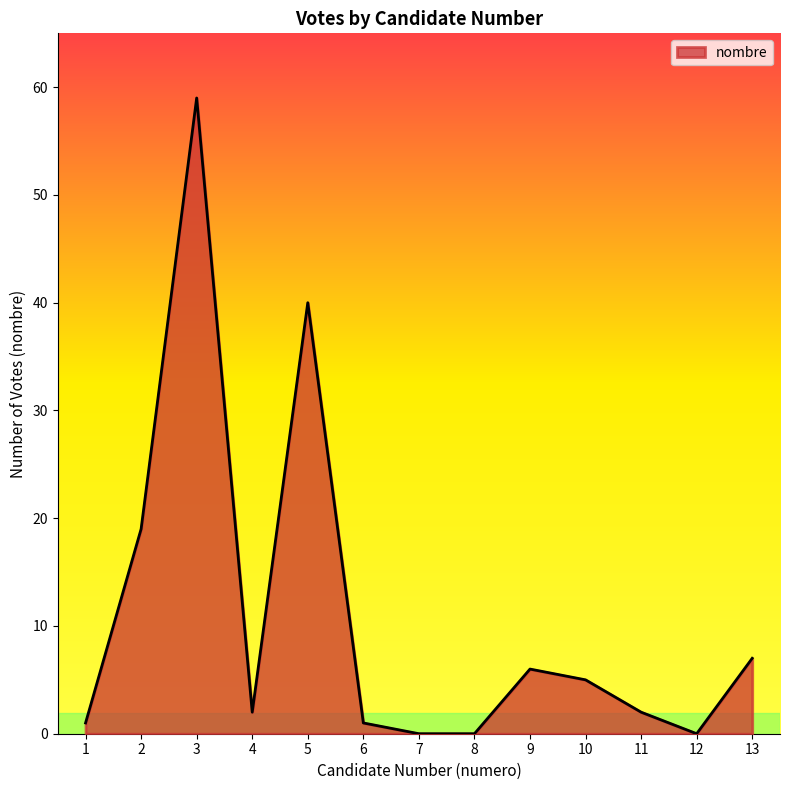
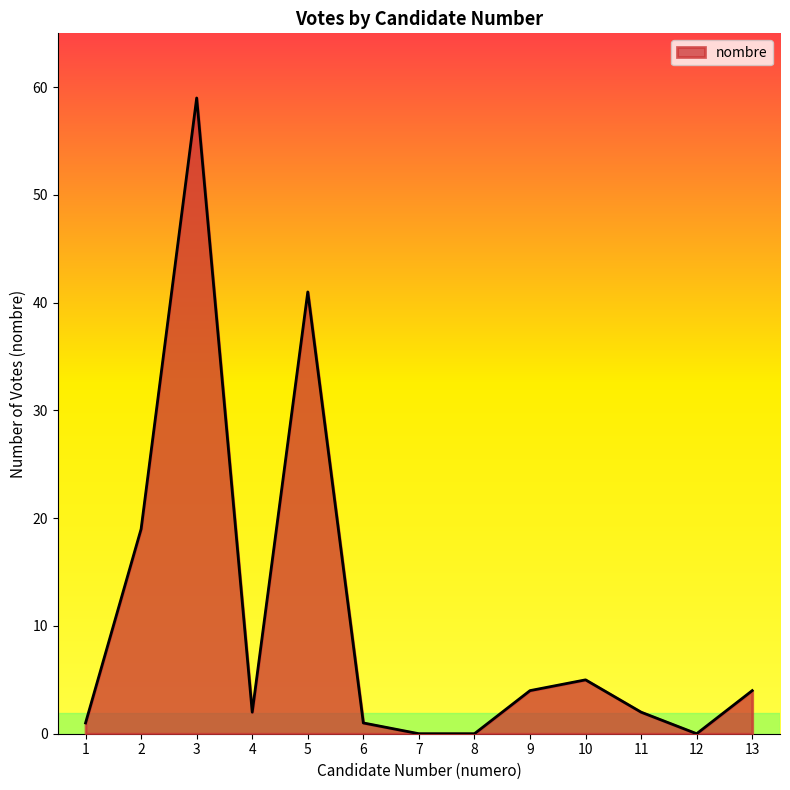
5: 40 -> 41
9: 6 -> 4
13: 7 -> 4
